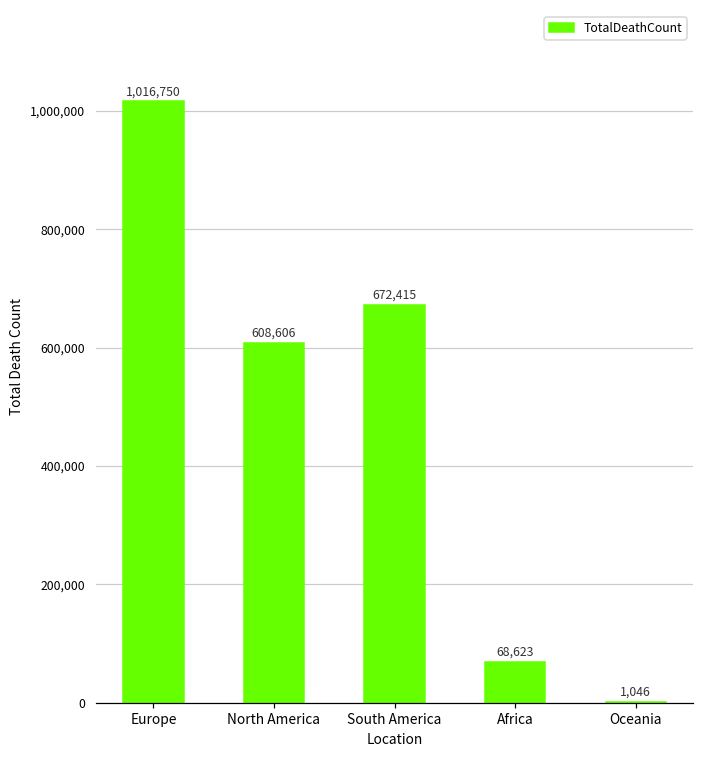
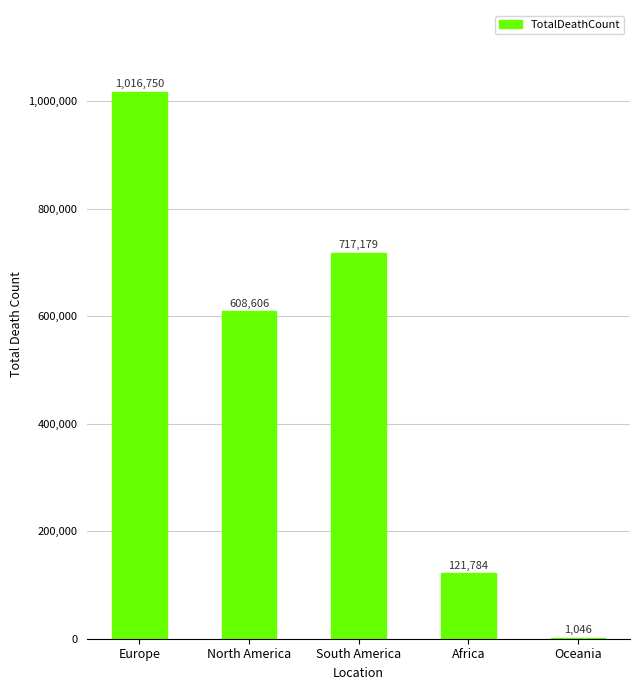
South America: 672,415 -> 717,179
Africa: 68,623 -> 121,784
